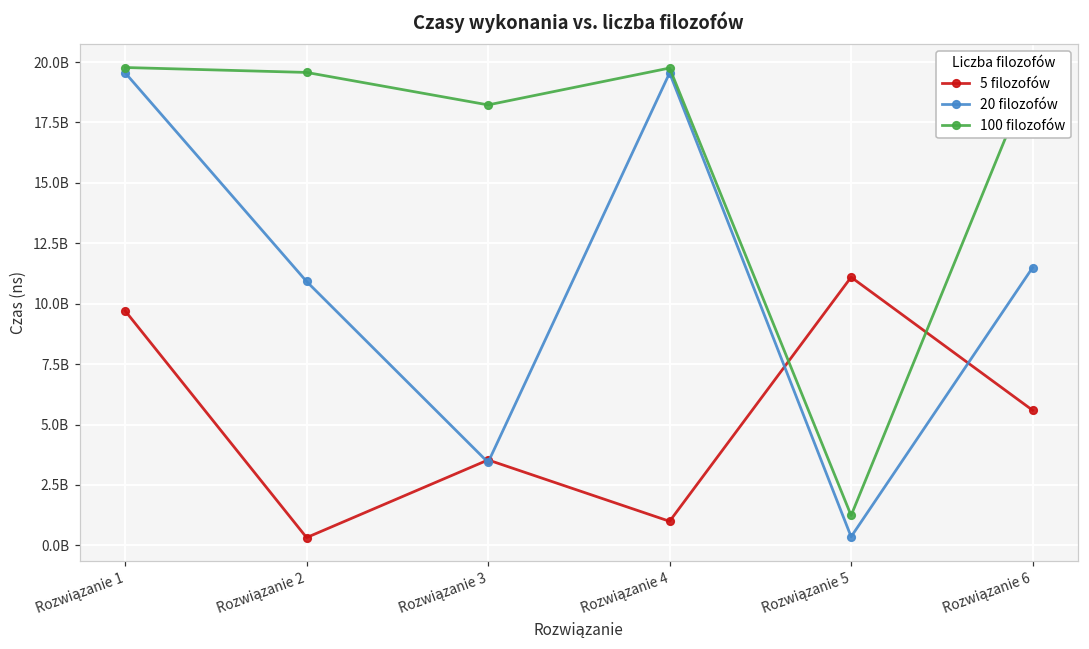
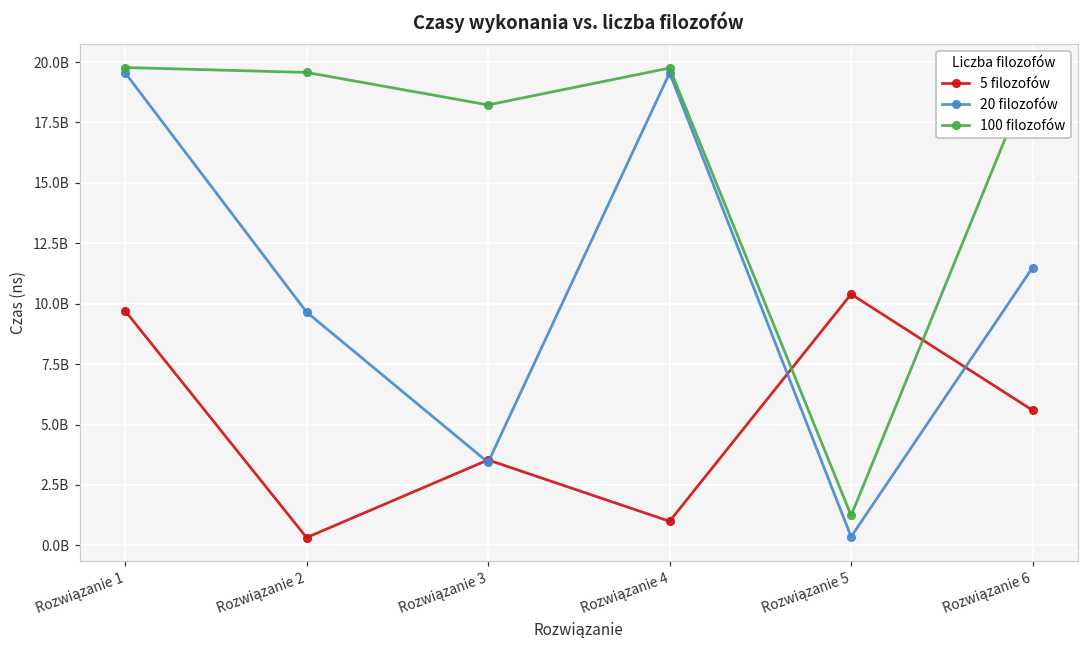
20 filozofów, Rozwiązanie 2: 10900000000 -> 9700000000
5 filozofów, Rozwiązanie 5: 11100000000 -> 10400000000
